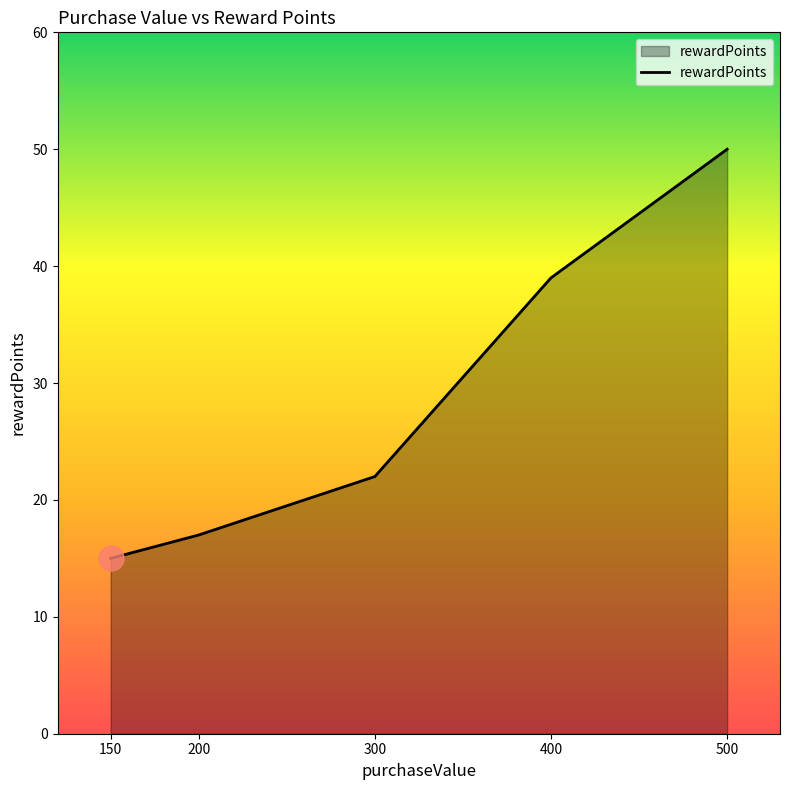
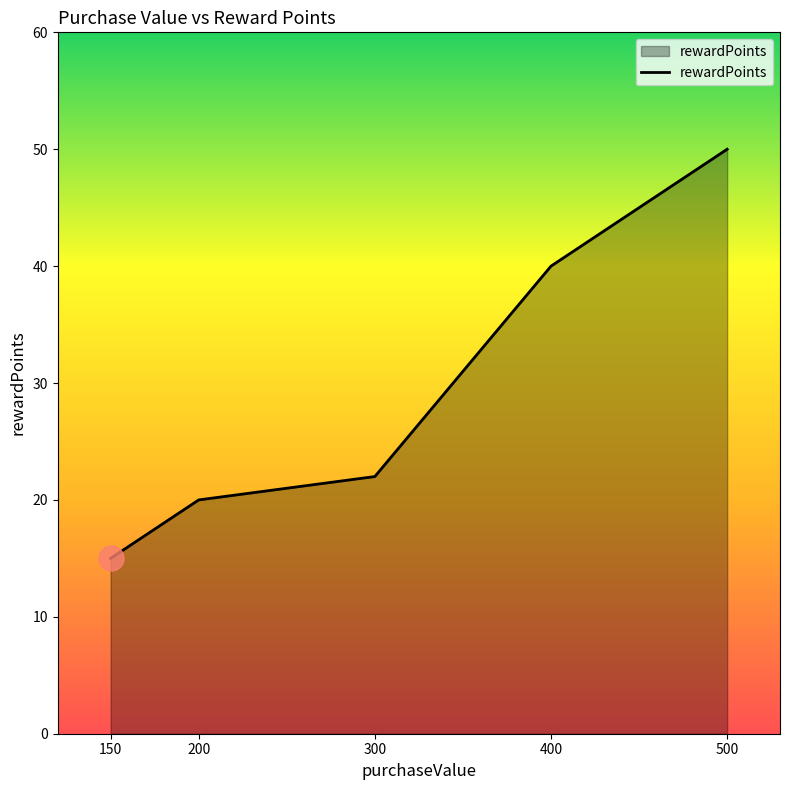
rewardPoints, 200: 17 -> 20
rewardPoints, 400: 39 -> 40
